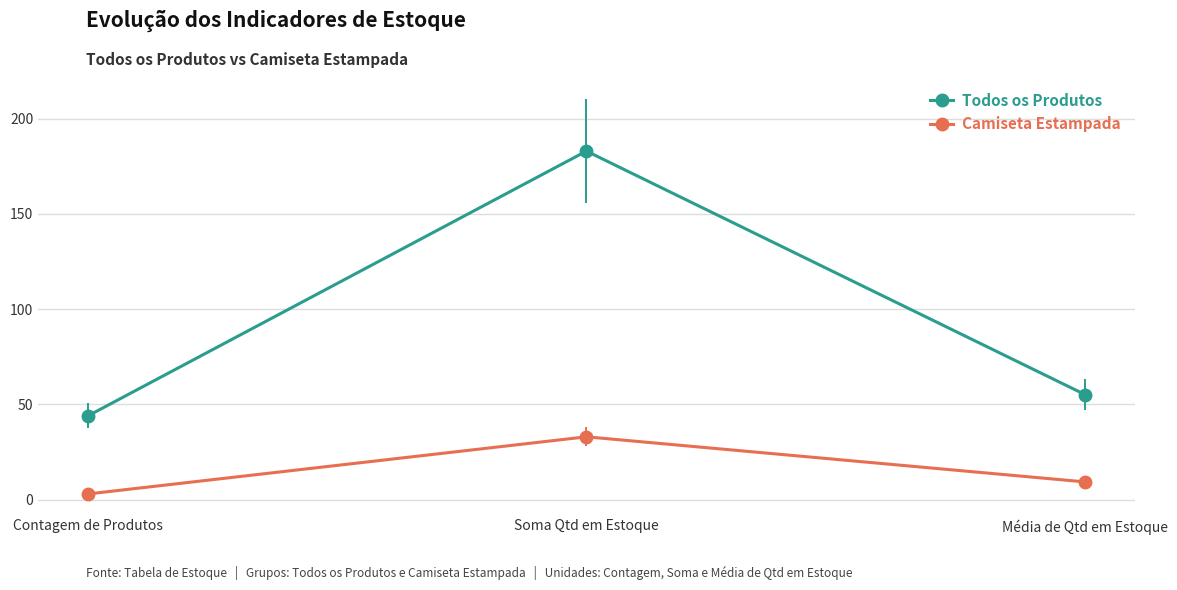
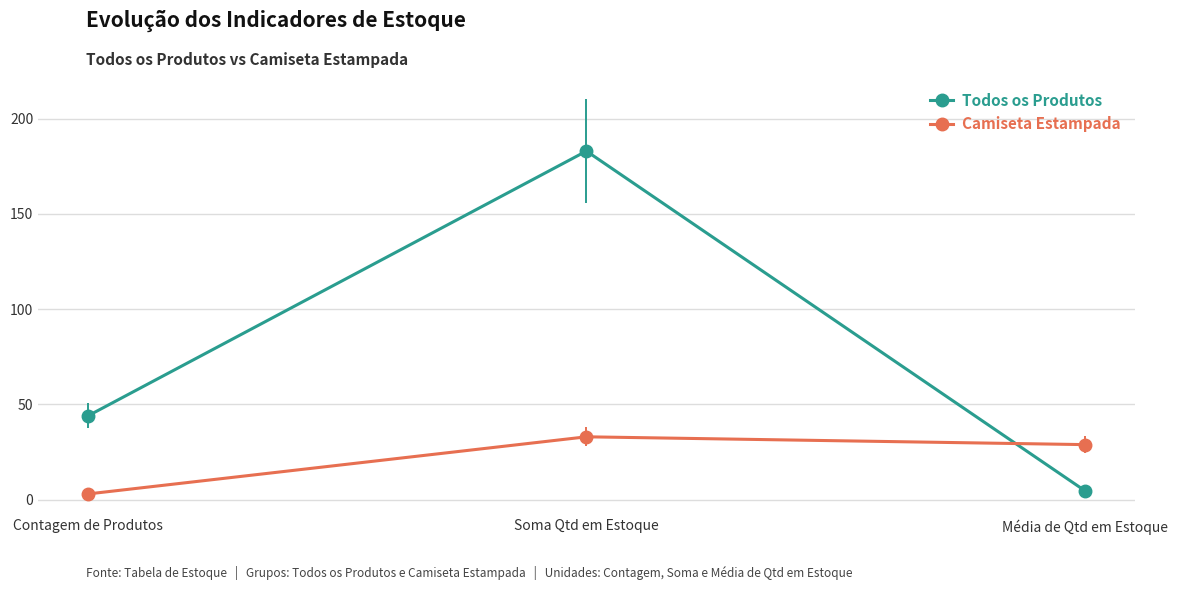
Todos os Produtos, Média de Qtd em Estoque: 55 -> 5
Camiseta Estampada, Média de Qtd em Estoque: 9 -> 29
